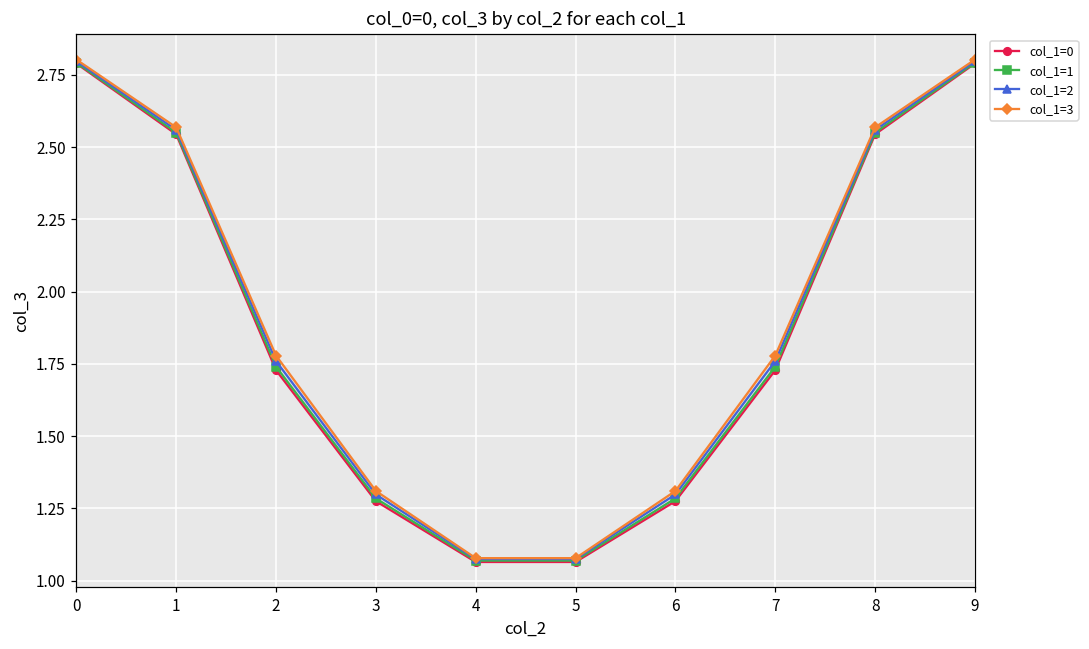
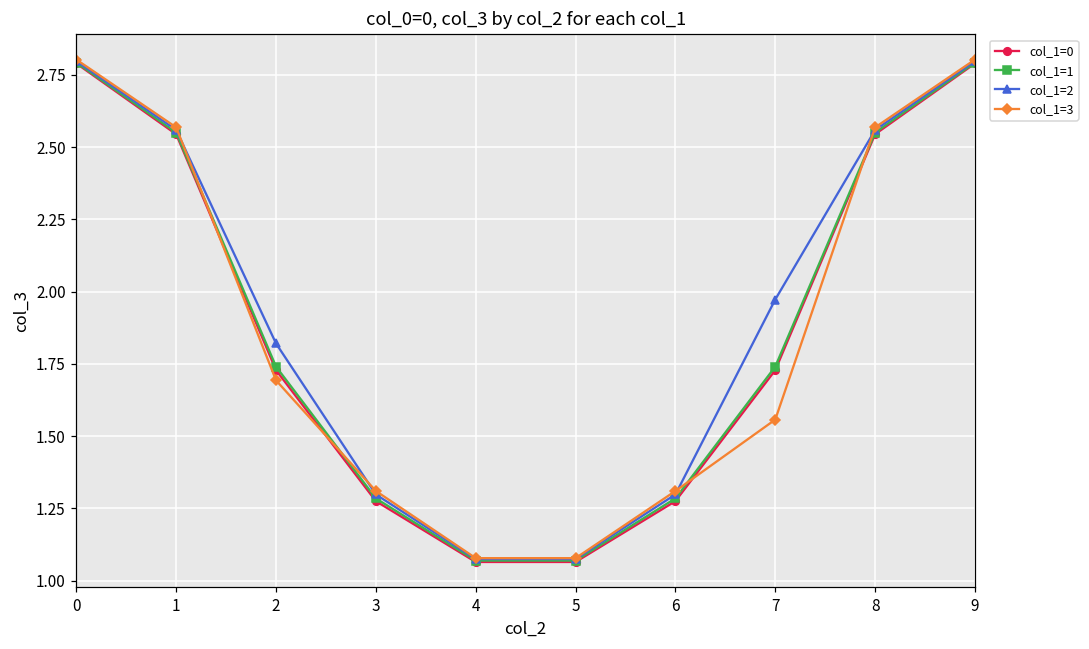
col_1=2, 2: 1.76 -> 1.82
col_1=3, 2: 1.78 -> 1.69
col_1=2, 7: 1.76 -> 1.97
col_1=3, 7: 1.78 -> 1.56
